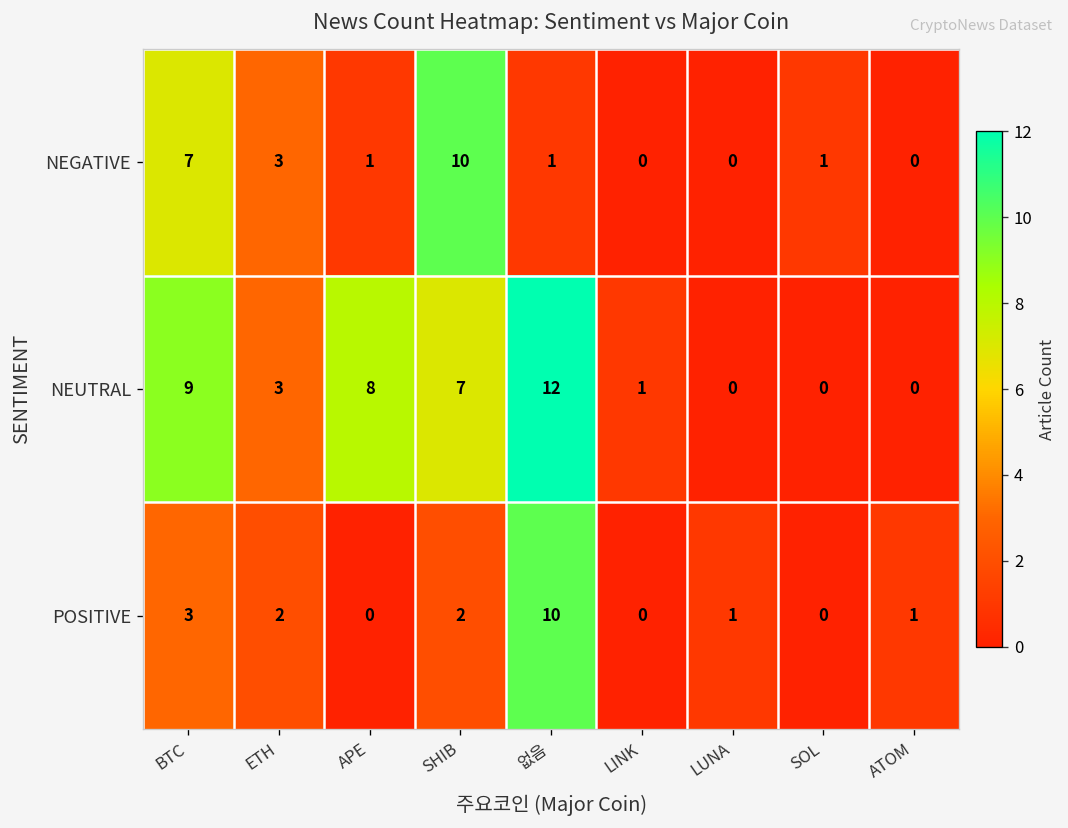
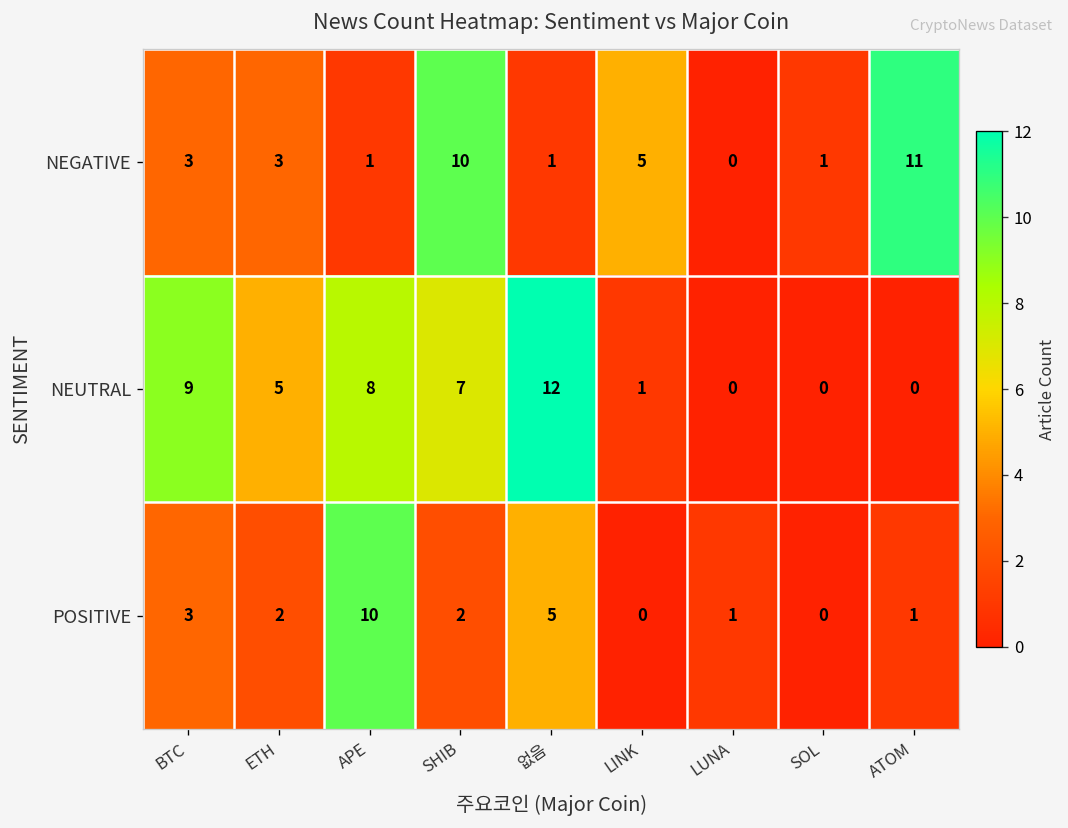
NEGATIVE, BTC: 7 -> 3
NEGATIVE, LINK: 0 -> 5
NEGATIVE, ATOM: 0 -> 11
NEUTRAL, ETH: 3 -> 5
POSITIVE, APE: 0 -> 10
POSITIVE, 없음: 10 -> 5
